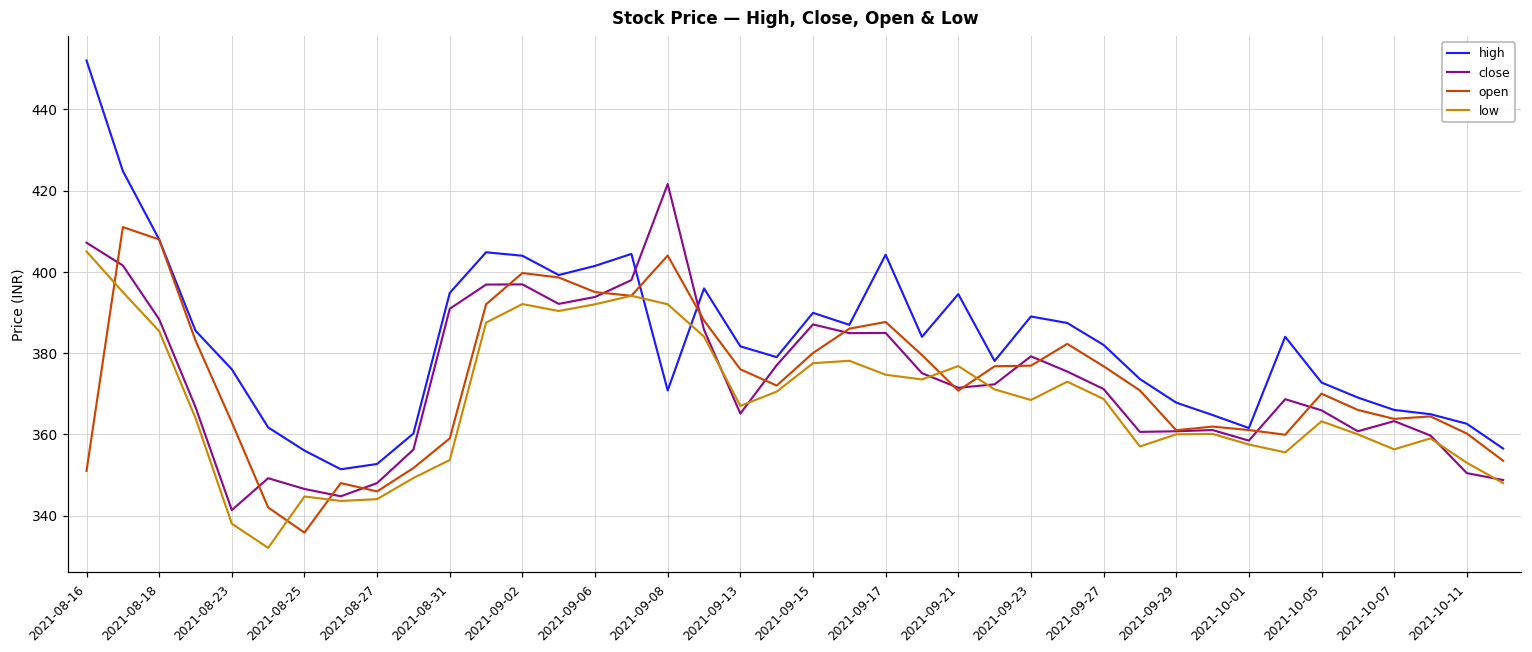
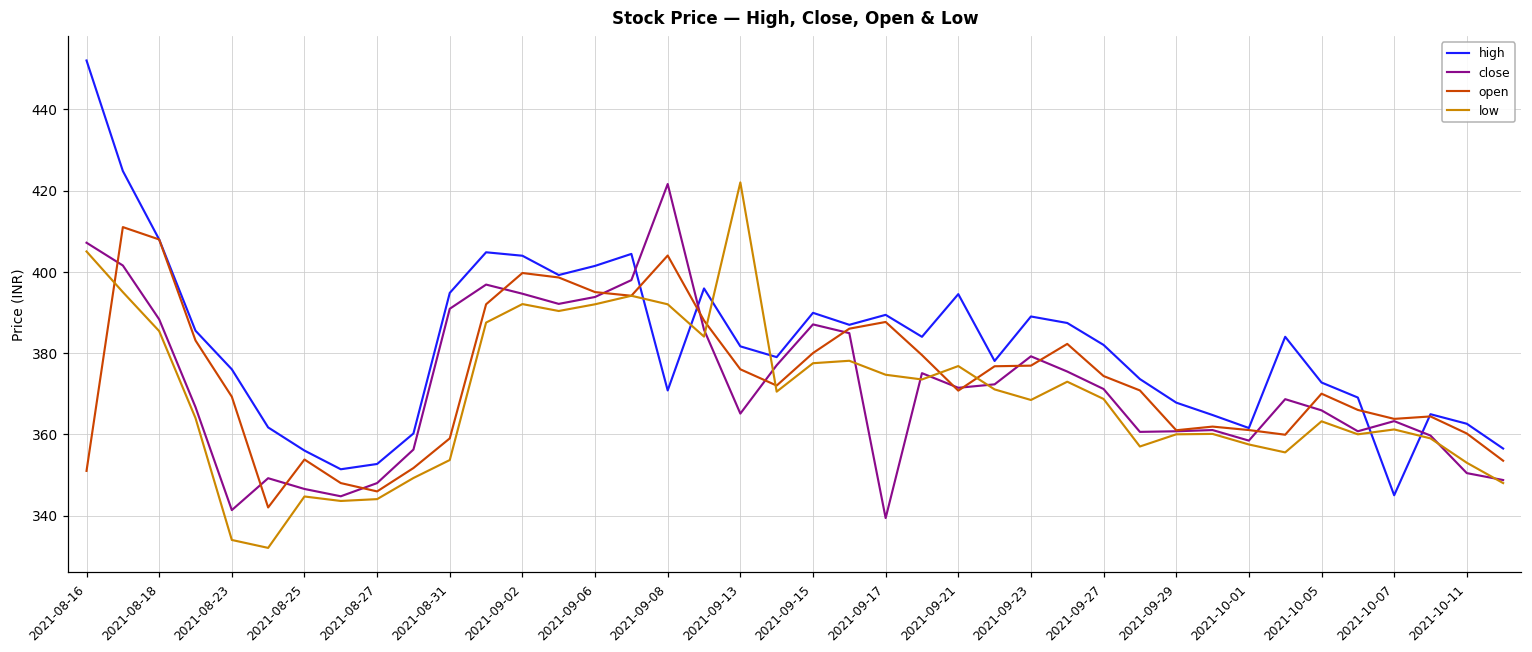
open, 2021-08-23: 363 -> 369
low, 2021-08-23: 338 -> 334
open, 2021-08-25: 336 -> 354
close, 2021-09-02: 397 -> 395
low, 2021-09-13: 367 -> 422
high, 2021-09-17: 404 -> 389
close, 2021-09-17: 385 -> 339
open, 2021-09-27: 377 -> 374
high, 2021-10-07: 366 -> 345
low, 2021-10-07: 356 -> 361
